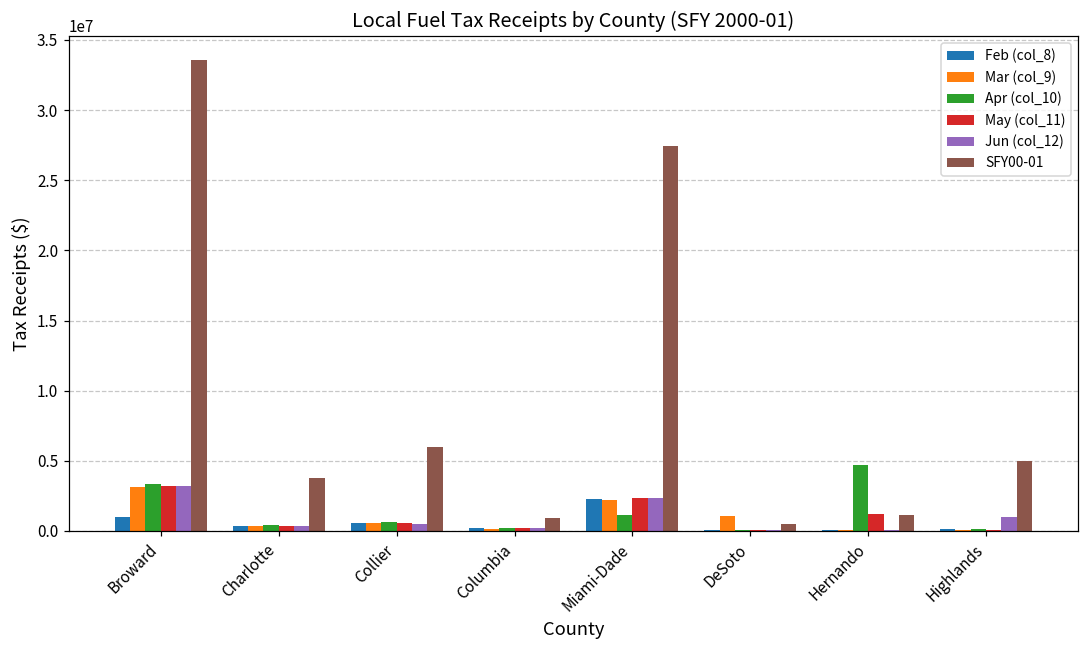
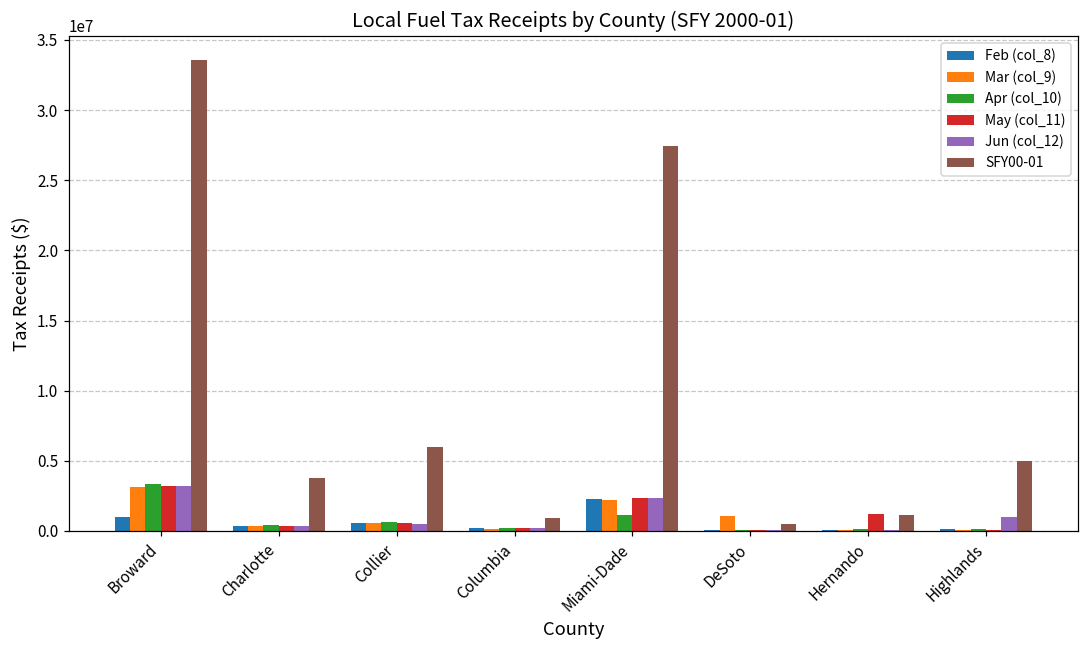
Apr (col_10), Hernando: 4700000 -> 100000
